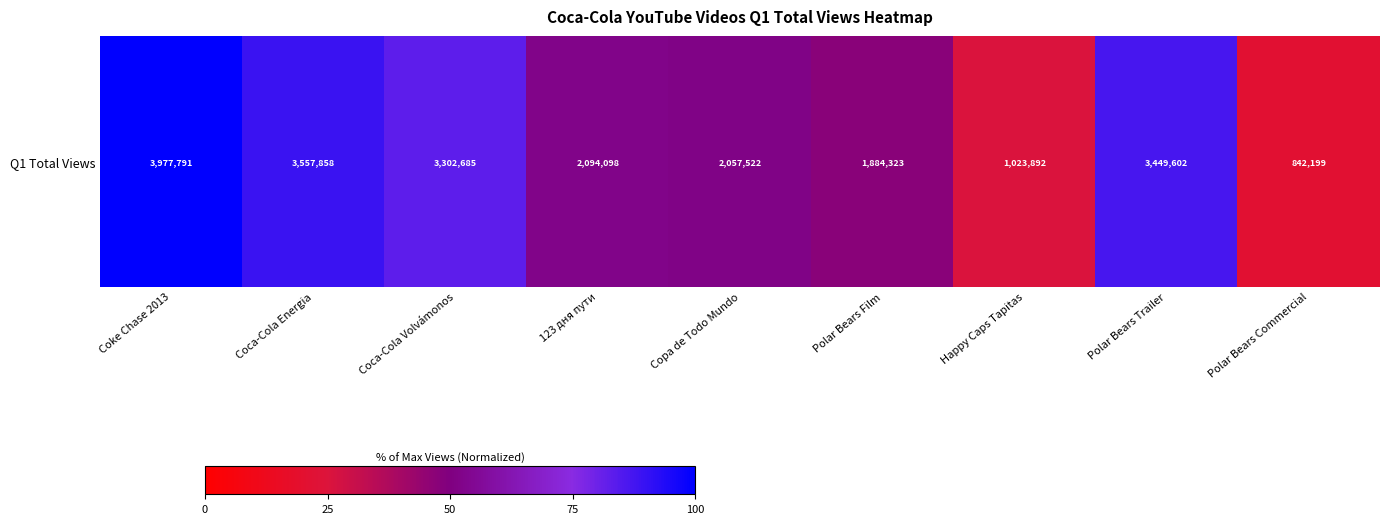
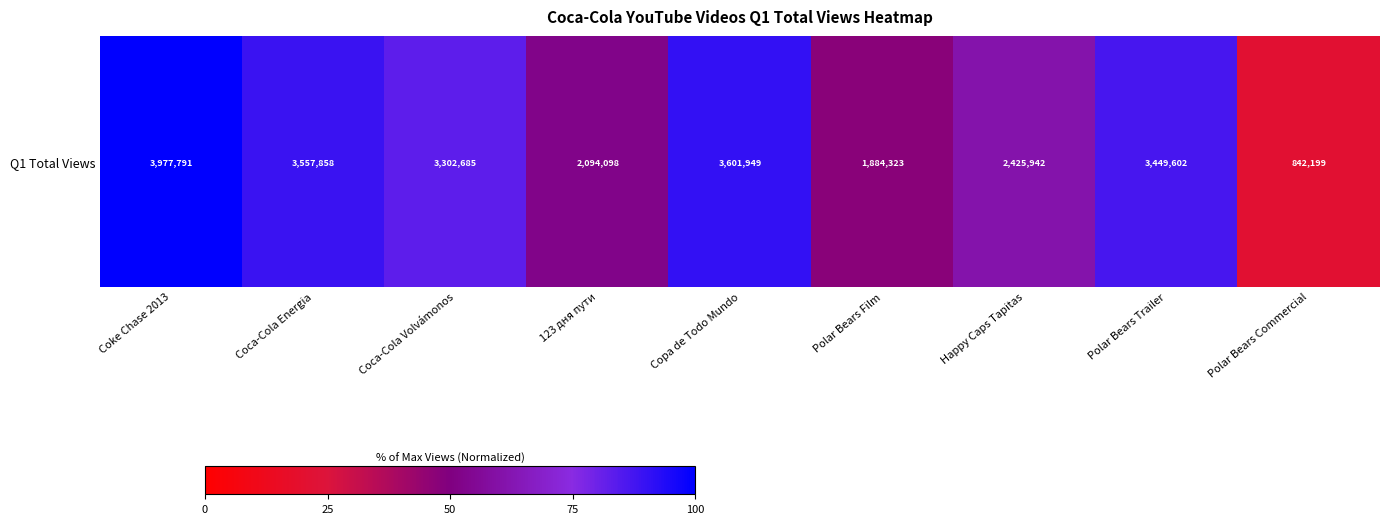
Q1 Total Views, Copa de Todo Mundo: 2,057,522 -> 3,601,949
Q1 Total Views, Happy Caps Tapitas: 1,023,892 -> 2,425,942
